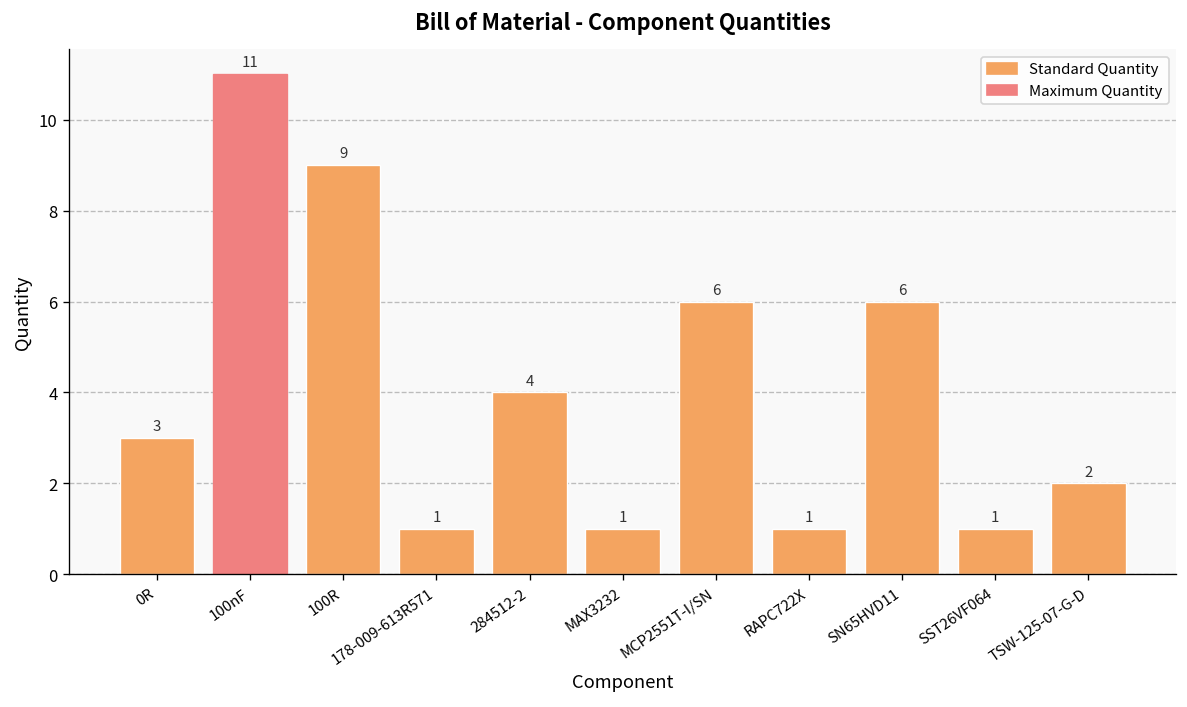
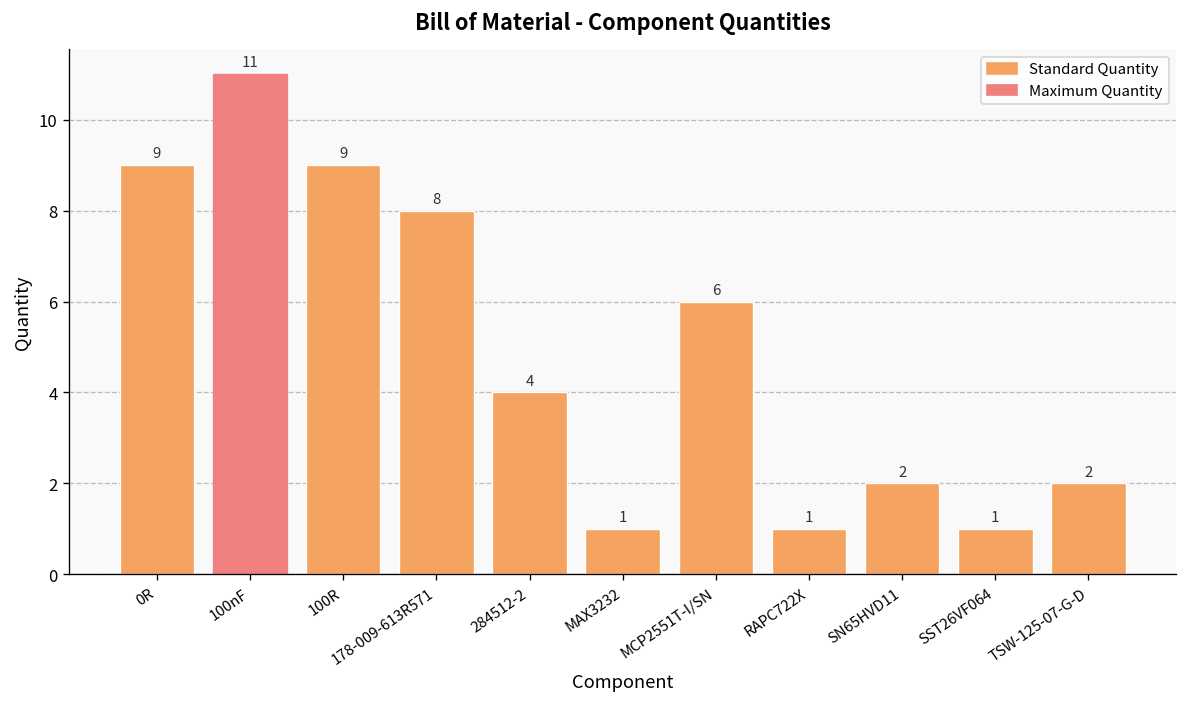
0R: 3 -> 9
178-009-613R571: 1 -> 8
SN65HVD11: 6 -> 2
